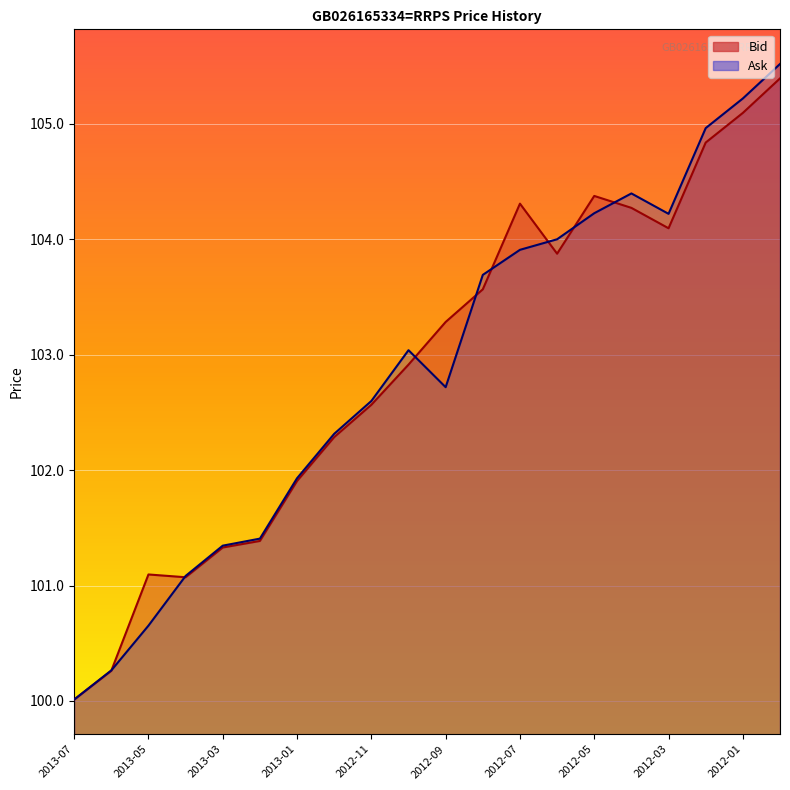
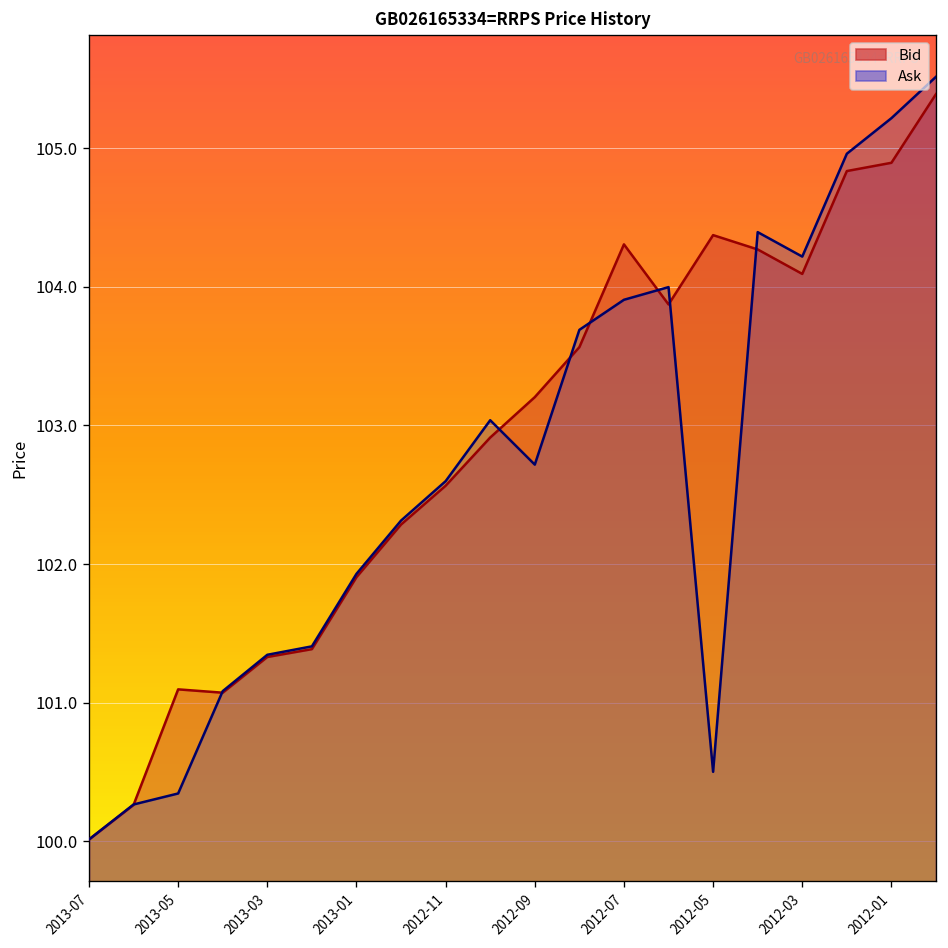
Ask, 2013-05: 100.65 -> 100.34
Bid, 2012-09: 103.28 -> 103.20
Ask, 2012-05: 104.22 -> 100.50
Bid, 2012-01: 105.09 -> 104.90
